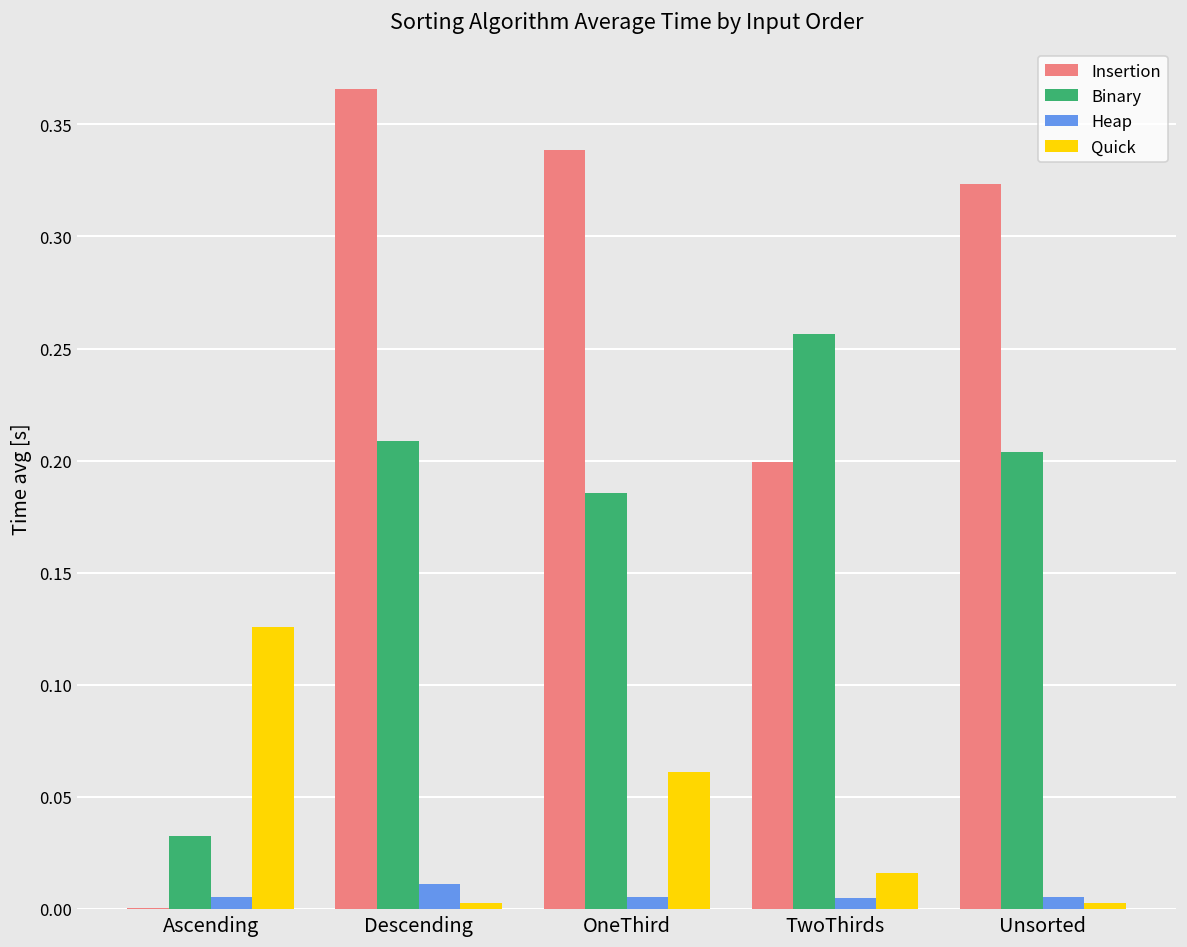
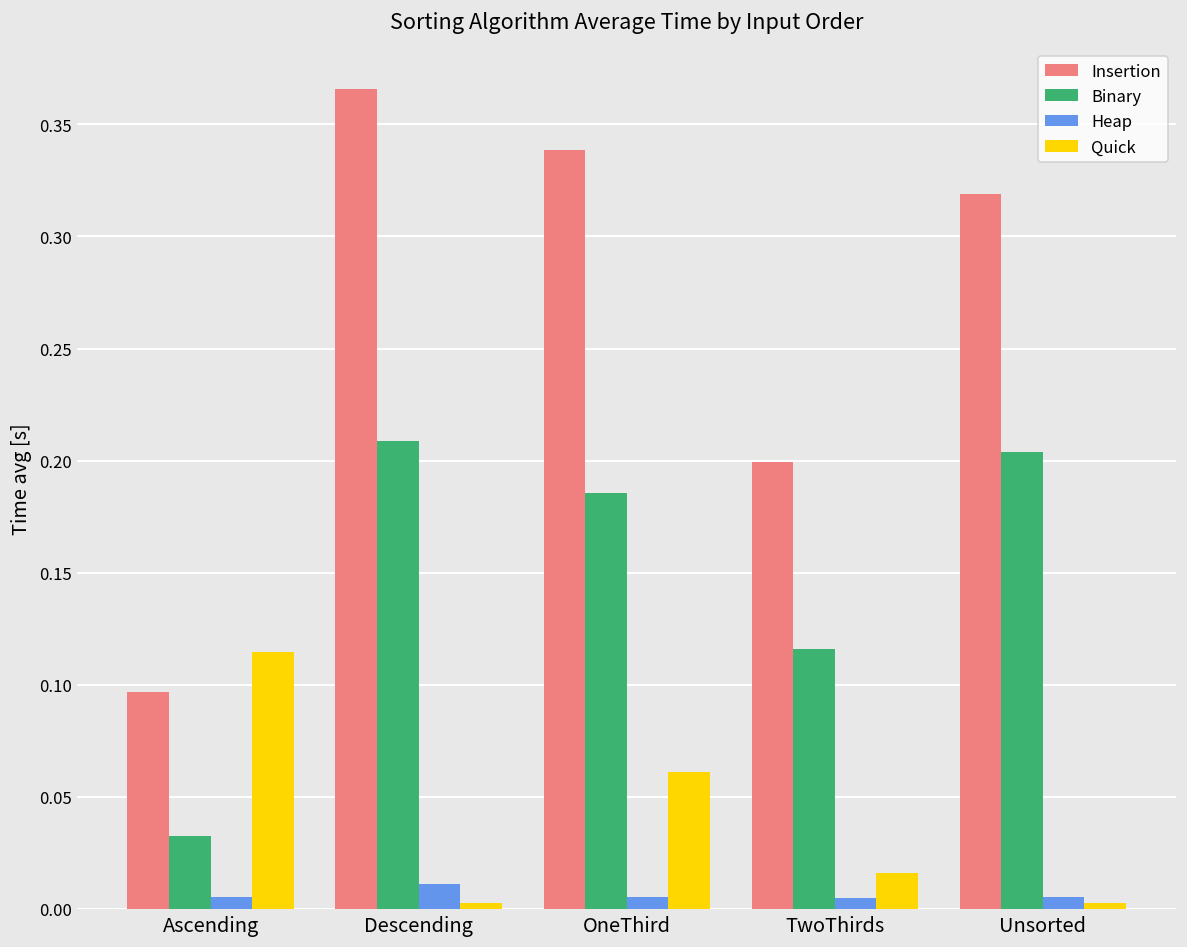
Insertion, Ascending: 0.000 -> 0.097
Quick, Ascending: 0.126 -> 0.114
Binary, TwoThirds: 0.256 -> 0.116
Insertion, Unsorted: 0.324 -> 0.319
